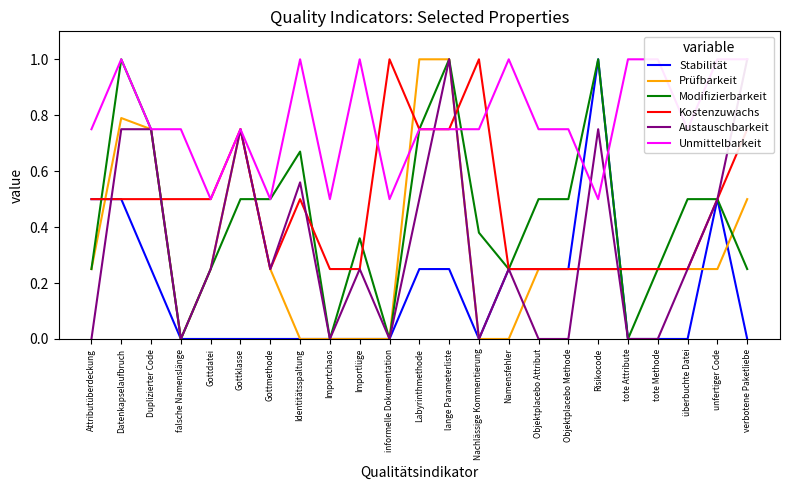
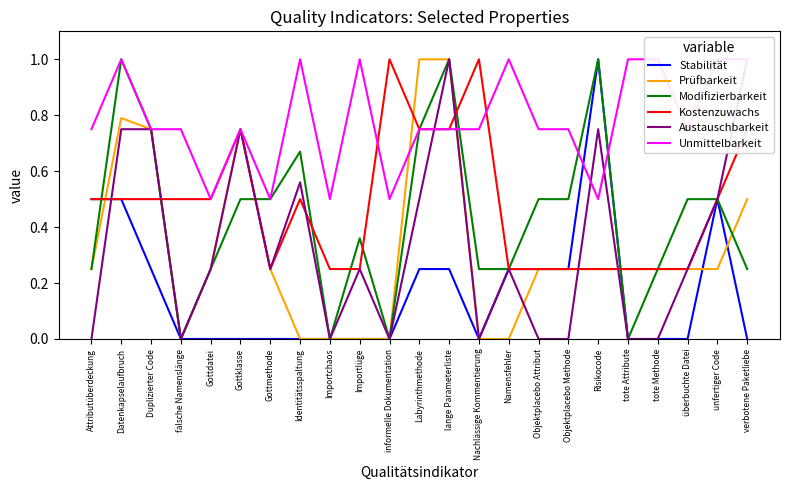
Modifizierbarkeit, Nachlässige Kommentierung: 0.38 -> 0.25
